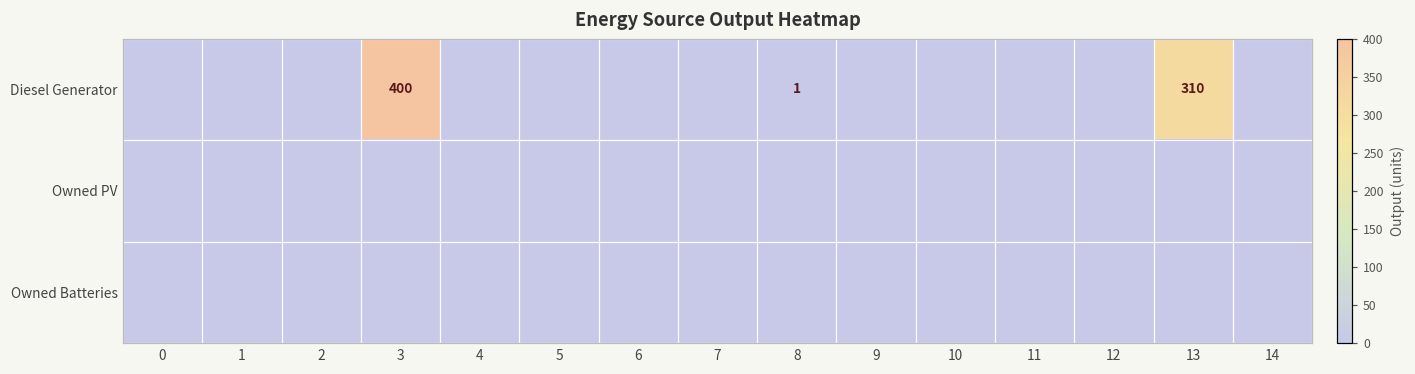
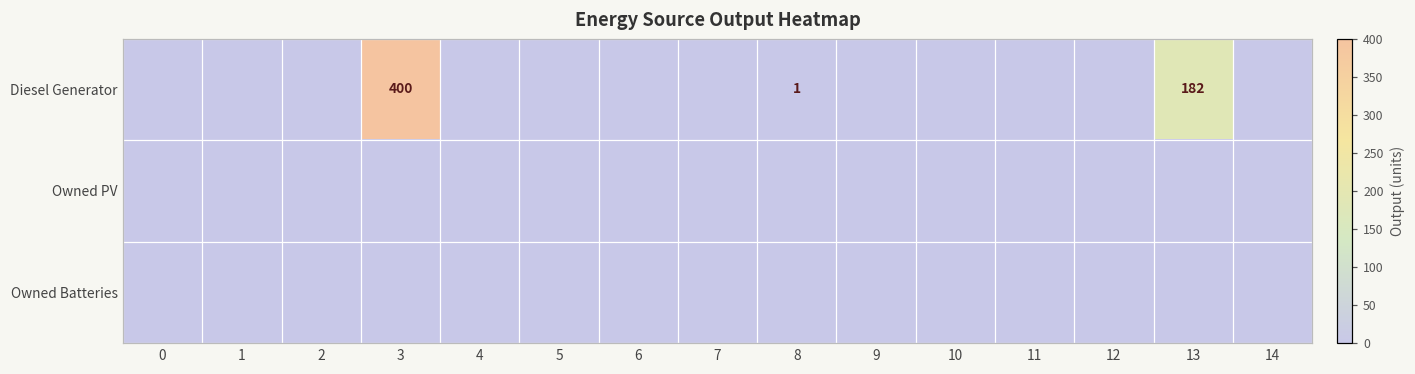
Diesel Generator, 13: 310 -> 182
